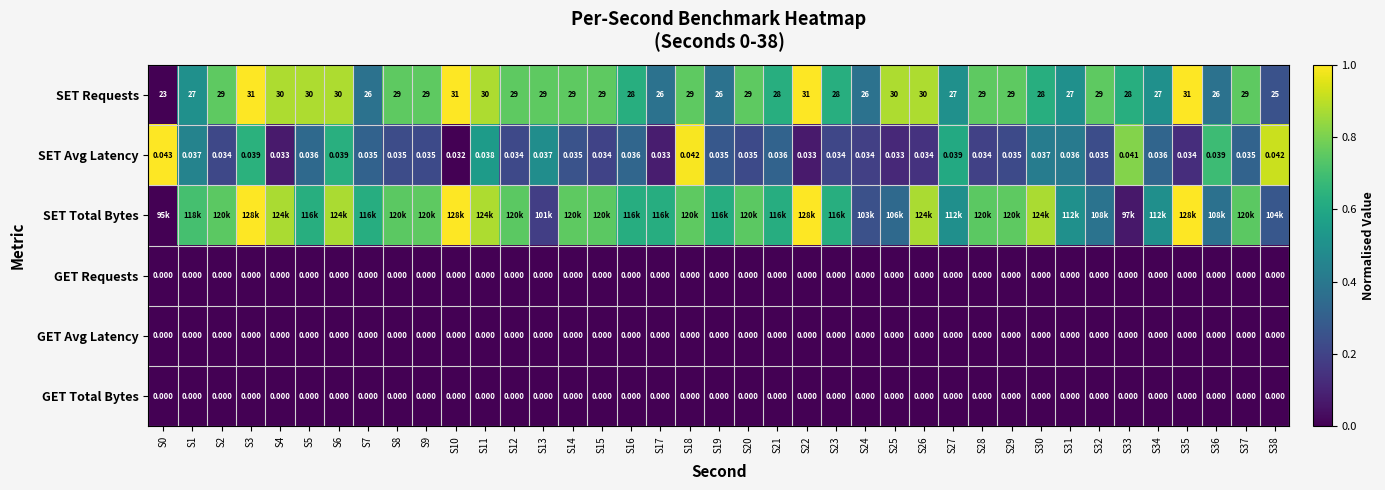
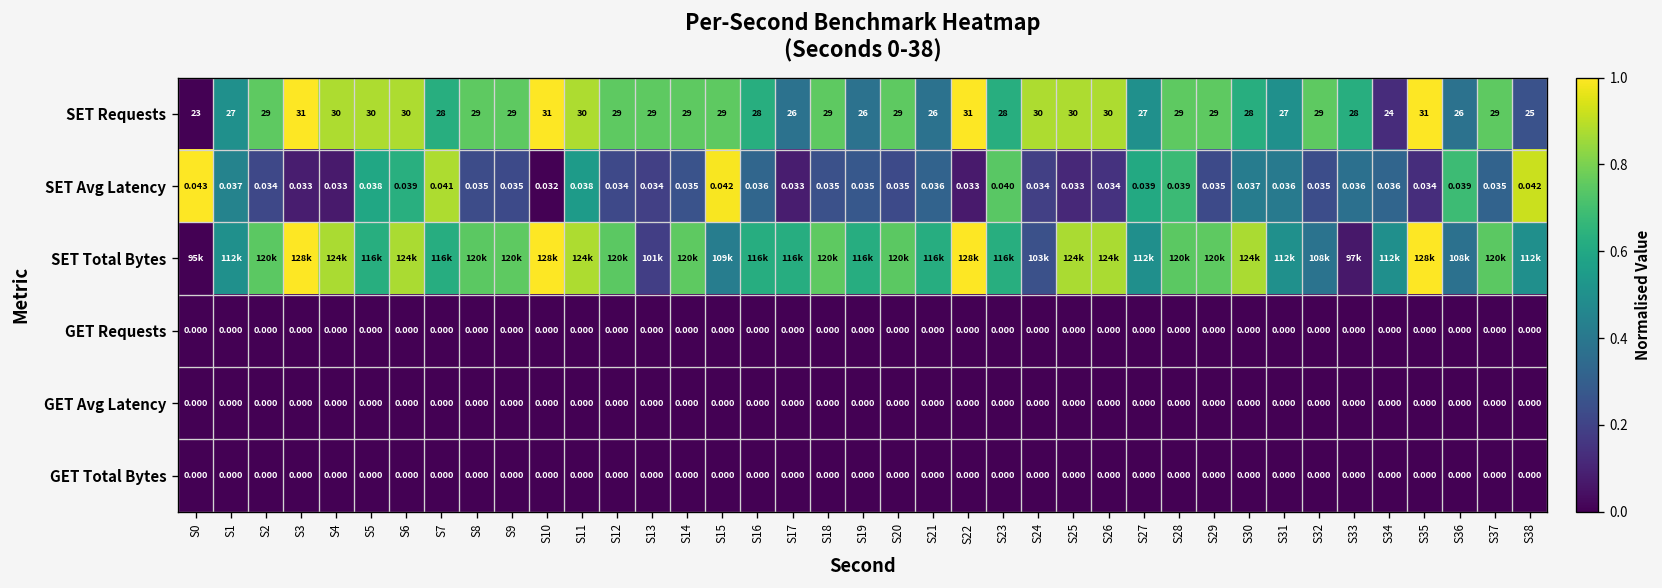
SET Requests, S7: 26 -> 28
SET Requests, S21: 28 -> 26
SET Requests, S24: 26 -> 30
SET Requests, S34: 27 -> 24
SET Avg Latency, S3: 0.039 -> 0.033
SET Avg Latency, S5: 0.036 -> 0.038
SET Avg Latency, S7: 0.035 -> 0.041
SET Avg Latency, S13: 0.037 -> 0.034
SET Avg Latency, S15: 0.034 -> 0.042
SET Avg Latency, S18: 0.042 -> 0.035
SET Avg Latency, S23: 0.034 -> 0.040
SET Avg Latency, S28: 0.034 -> 0.039
SET Avg Latency, S33: 0.041 -> 0.036
SET Total Bytes, S1: 118k -> 112k
SET Total Bytes, S15: 120k -> 109k
SET Total Bytes, S25: 106k -> 124k
SET Total Bytes, S38: 104k -> 112k
